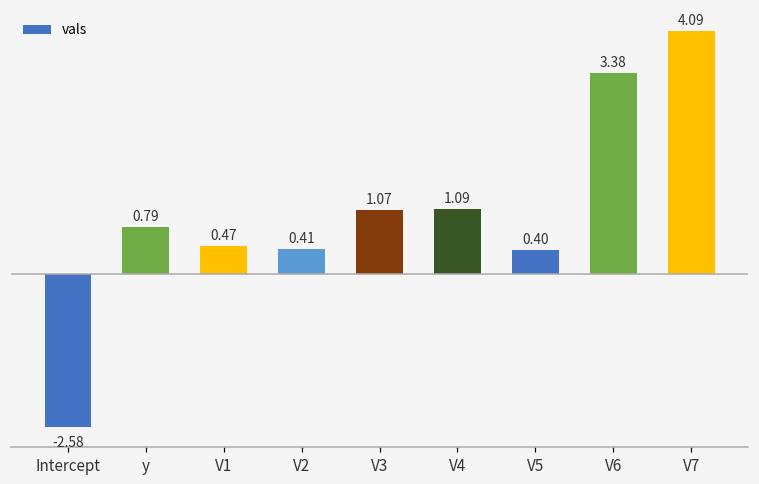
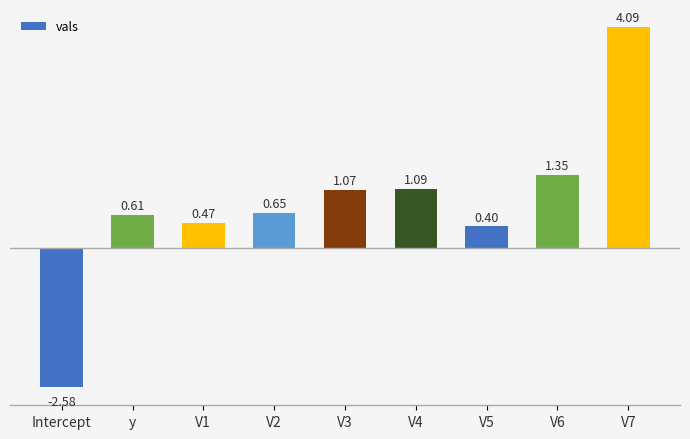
y: 0.79 -> 0.61
V2: 0.41 -> 0.65
V6: 3.38 -> 1.35
